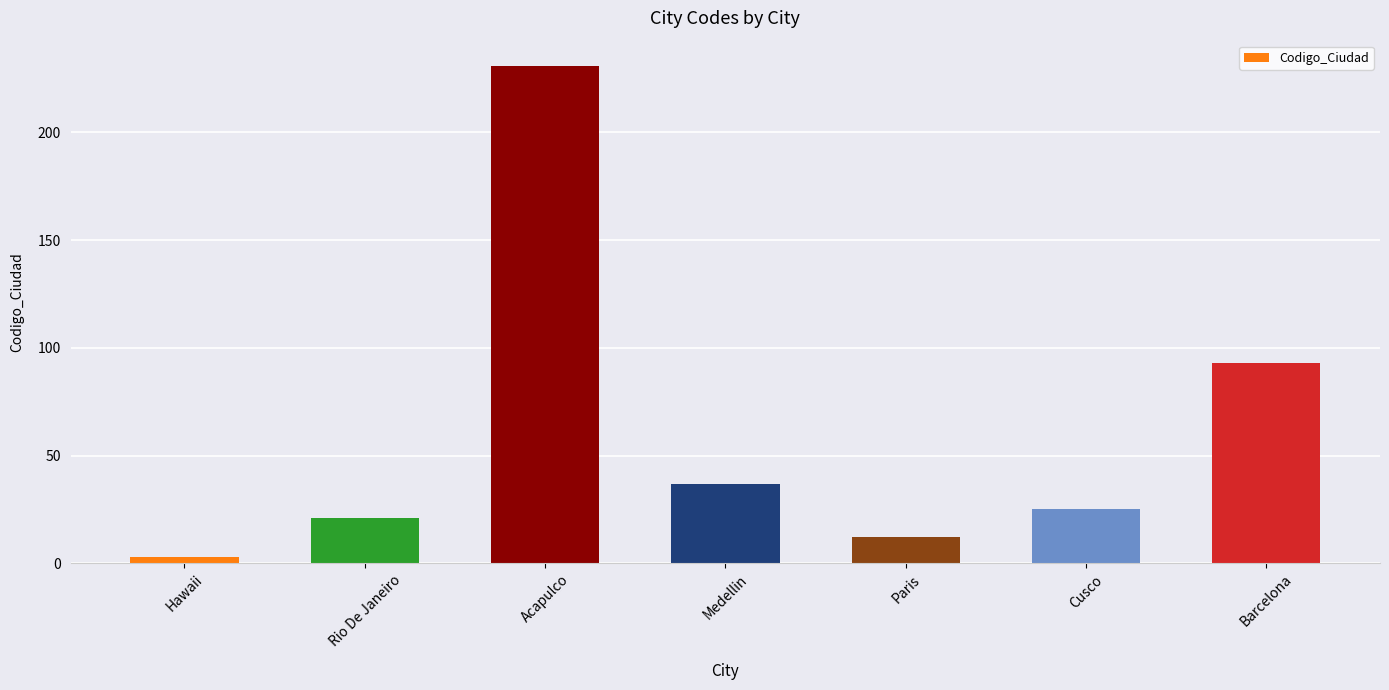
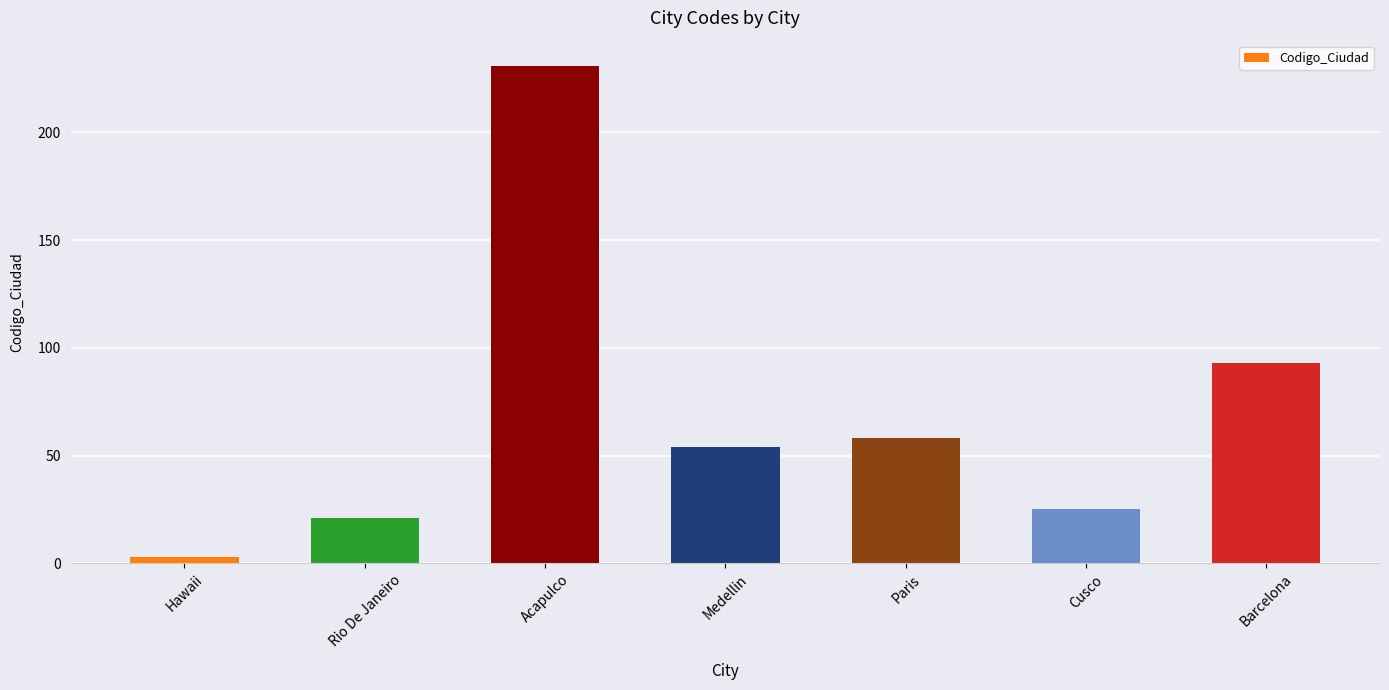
Medellin: 37 -> 54
Paris: 12 -> 58
